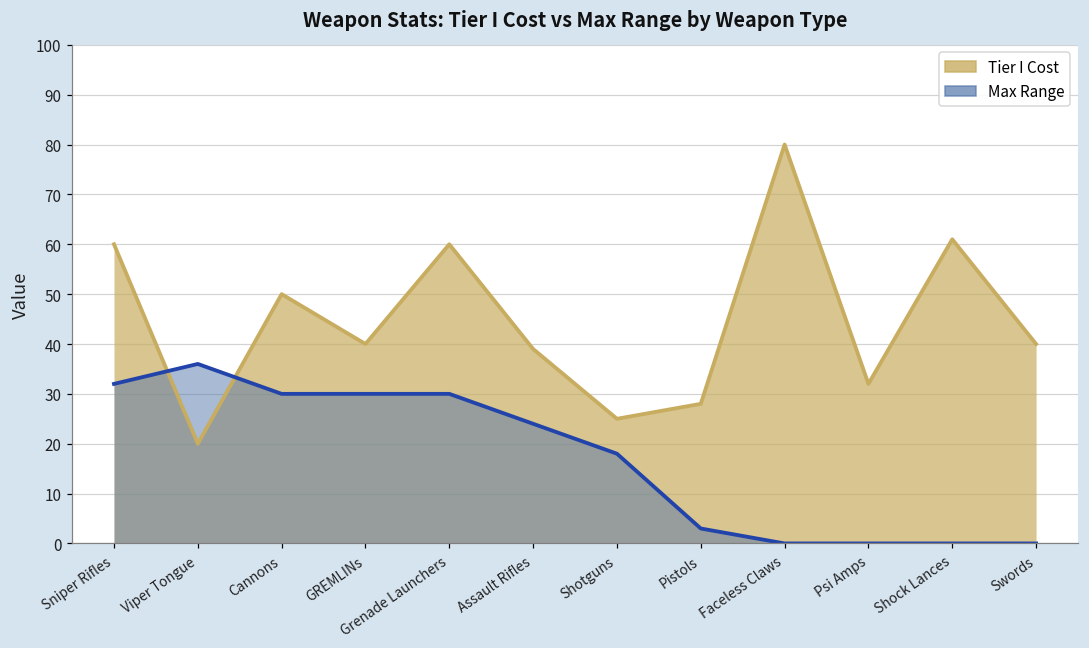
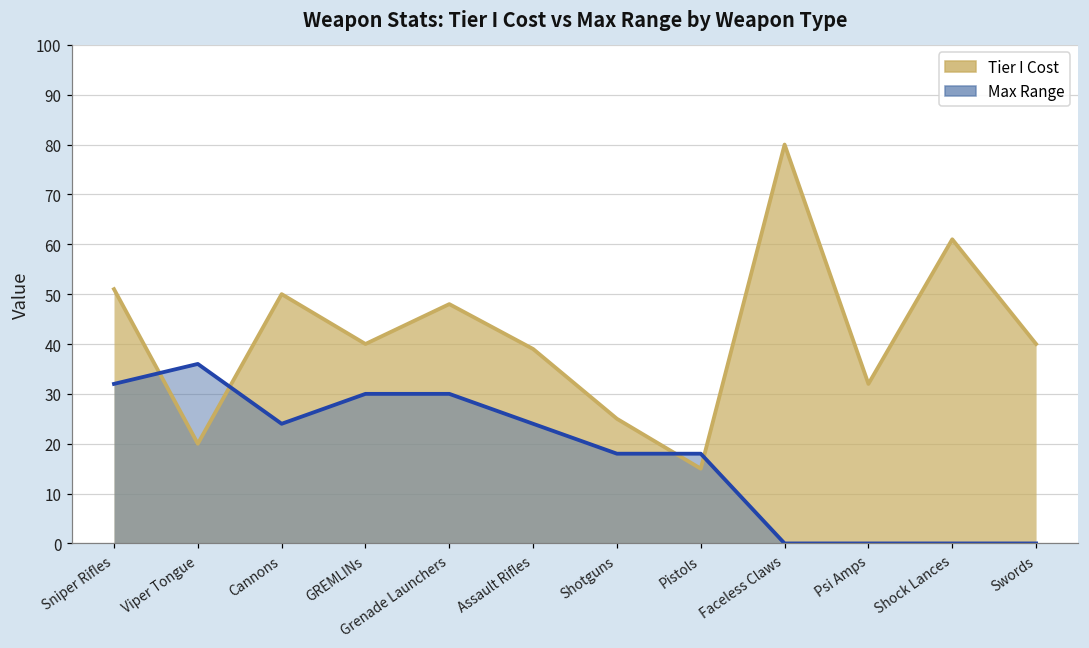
Tier I Cost, Sniper Rifles: 60 -> 51
Max Range, Cannons: 30 -> 24
Tier I Cost, Grenade Launchers: 60 -> 48
Tier I Cost, Pistols: 28 -> 15
Max Range, Pistols: 3 -> 18
